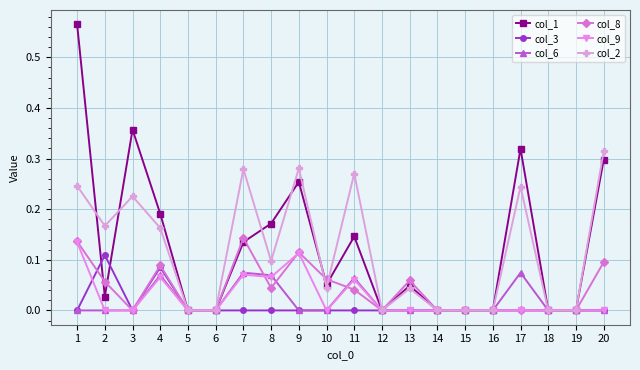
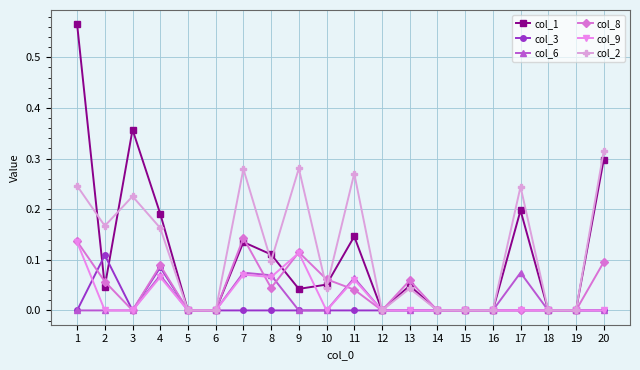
col_1, 2: 0.03 -> 0.05
col_1, 8: 0.17 -> 0.11
col_1, 9: 0.25 -> 0.04
col_1, 17: 0.32 -> 0.20
